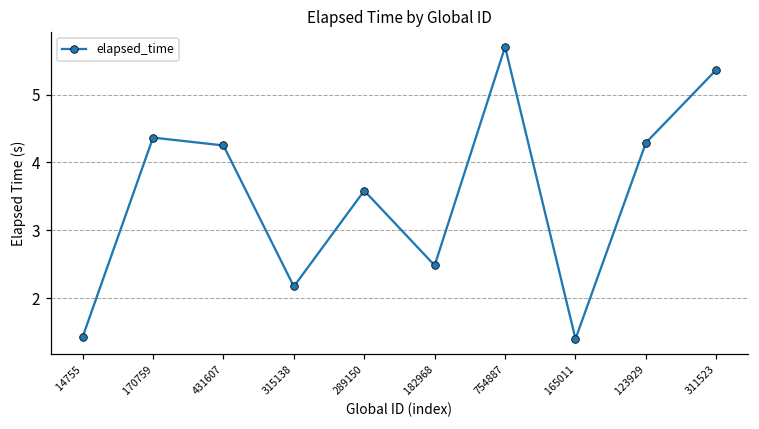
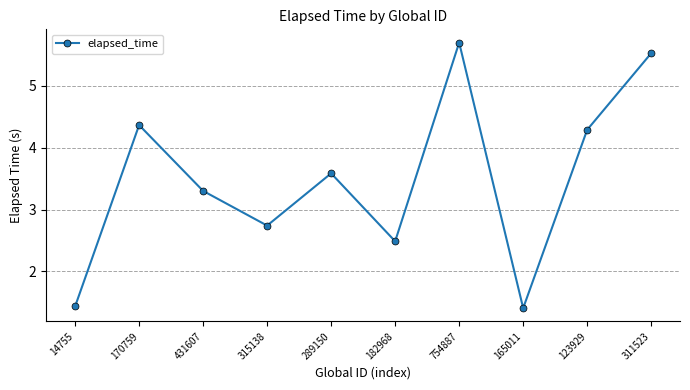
431607: 4.3 -> 3.3
315138: 2.2 -> 2.7
311523: 5.4 -> 5.5
